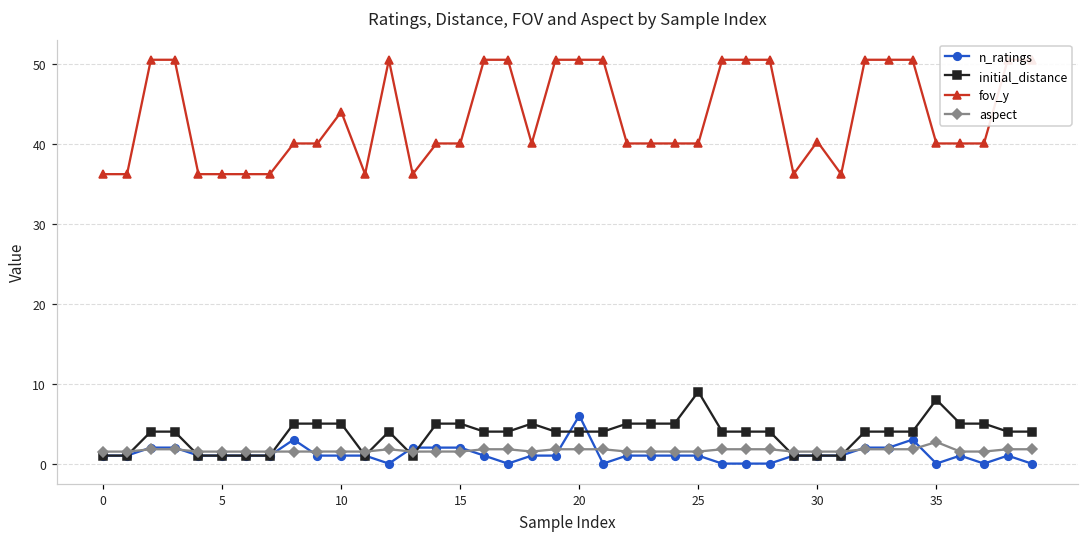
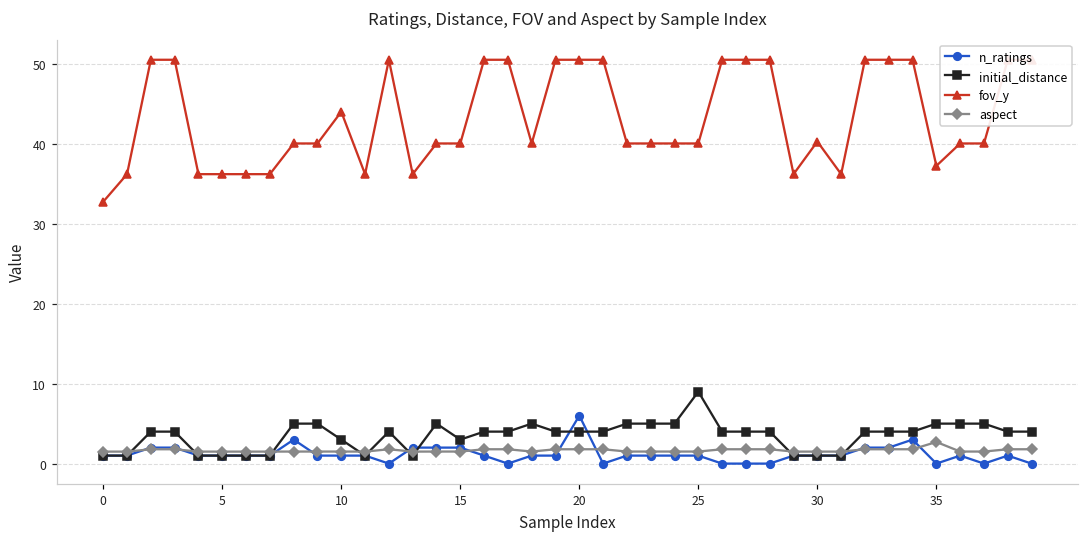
fov_y, 0: 36 -> 33
initial_distance, 10: 5 -> 3
initial_distance, 15: 5 -> 3
initial_distance, 35: 8 -> 5
fov_y, 35: 40 -> 37
